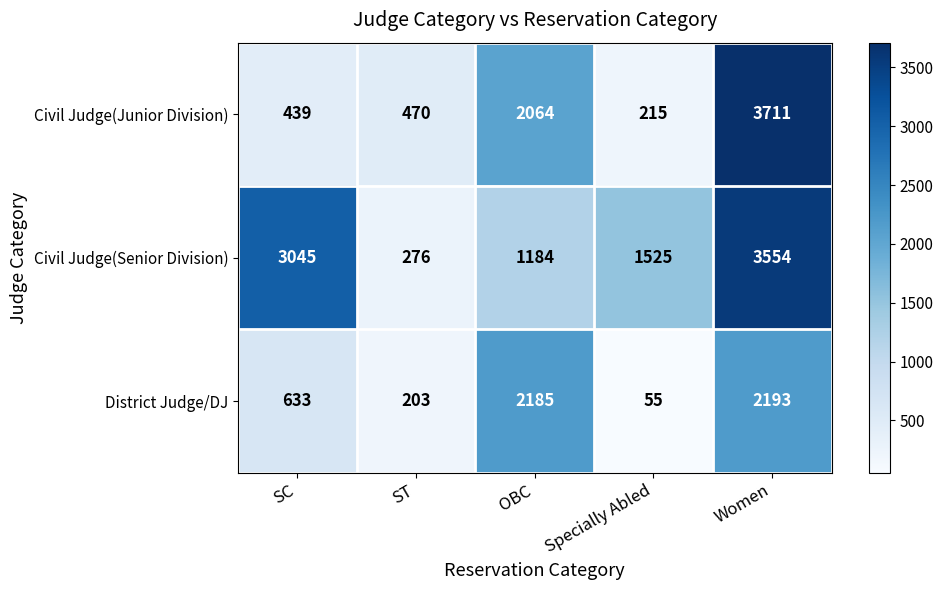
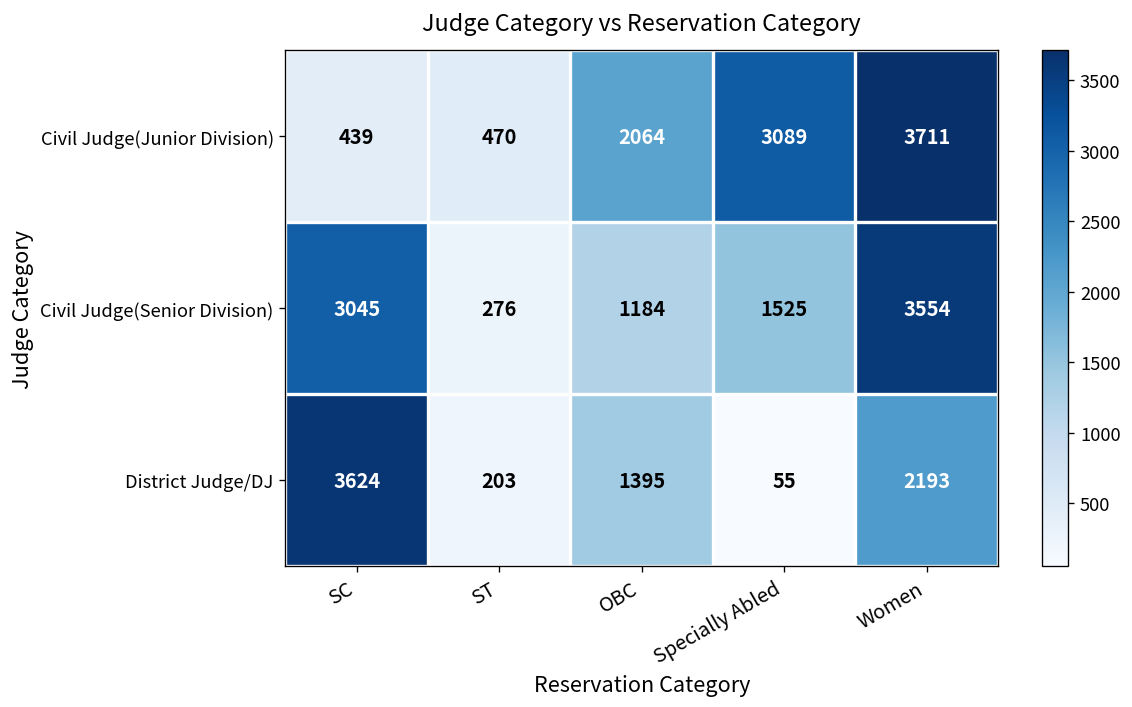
Civil Judge(Junior Division), Specially Abled: 215 -> 3089
District Judge/DJ, SC: 633 -> 3624
District Judge/DJ, OBC: 2185 -> 1395
